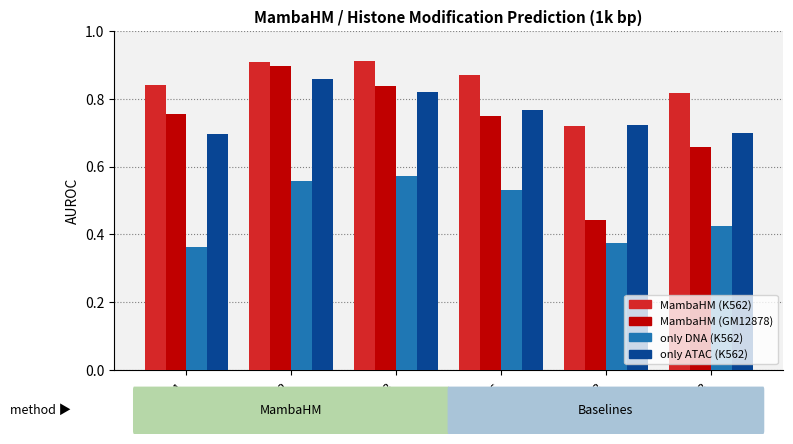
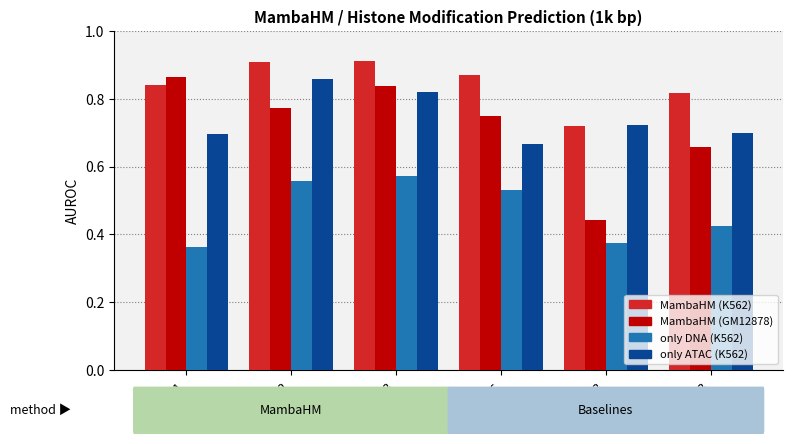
MambaHM (GM12878), H3k4me1: 0.76 -> 0.87
MambaHM (GM12878), H3k4me2: 0.90 -> 0.77
only ATAC (K562), H3k27ac: 0.77 -> 0.67
